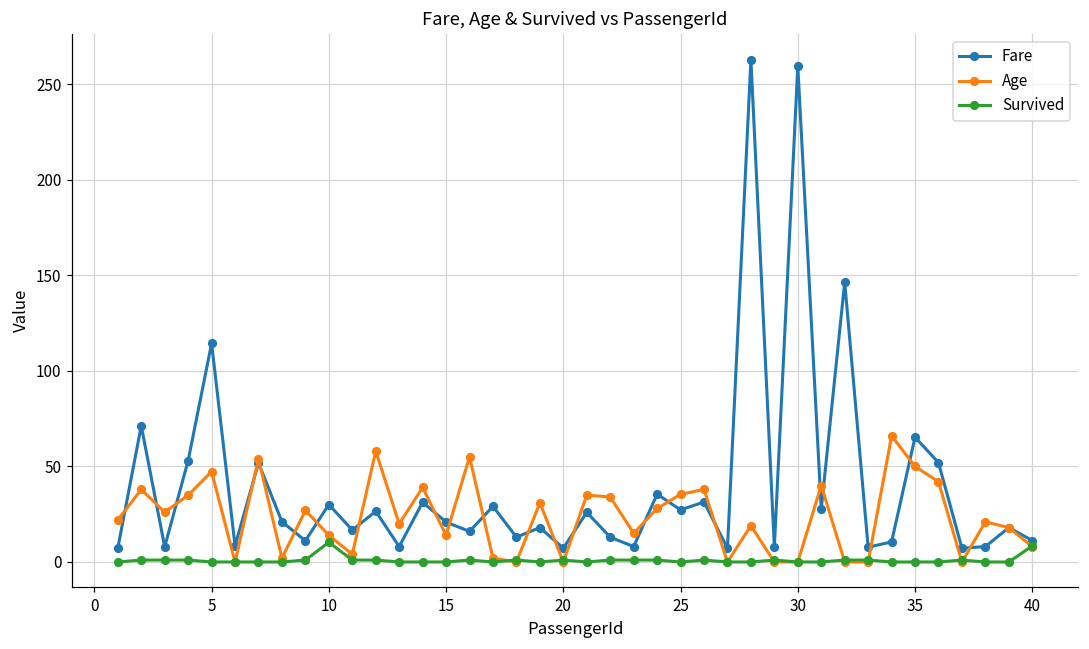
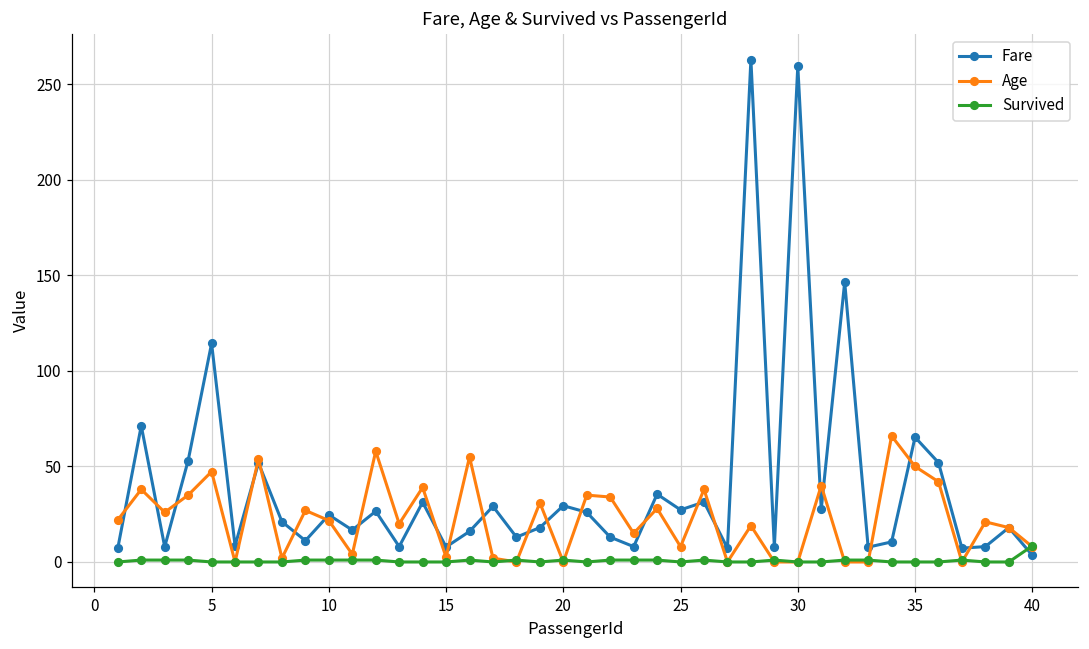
Fare, 10: 30 -> 25
Age, 10: 14 -> 22
Survived, 10: 10 -> 1
Fare, 15: 21 -> 8
Age, 15: 14 -> 3
Fare, 20: 7 -> 29
Age, 25: 35 -> 8
Fare, 40: 11 -> 4
